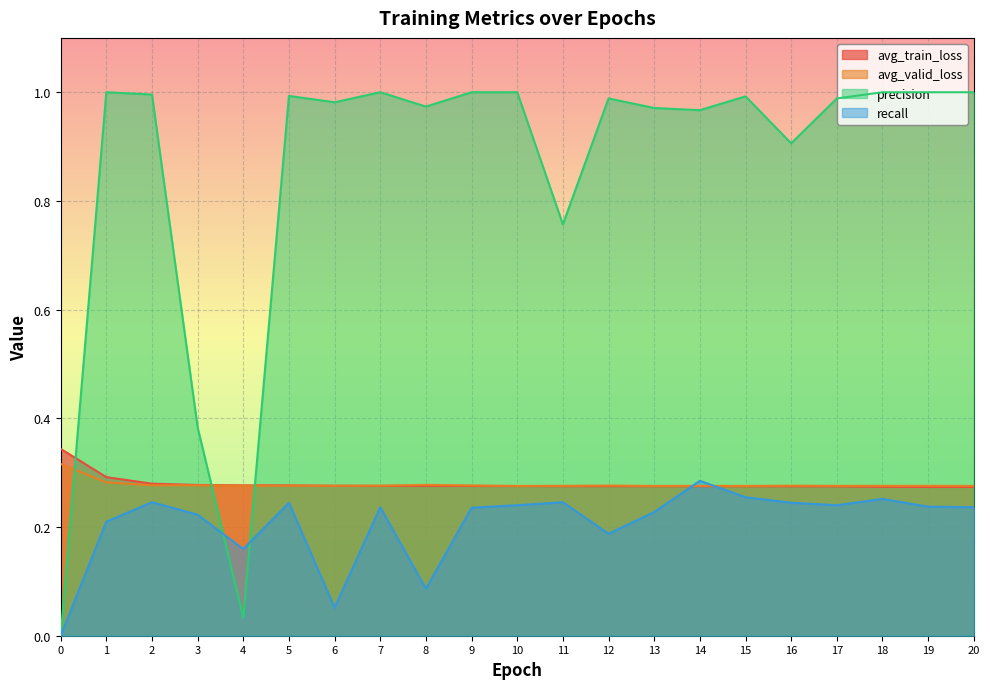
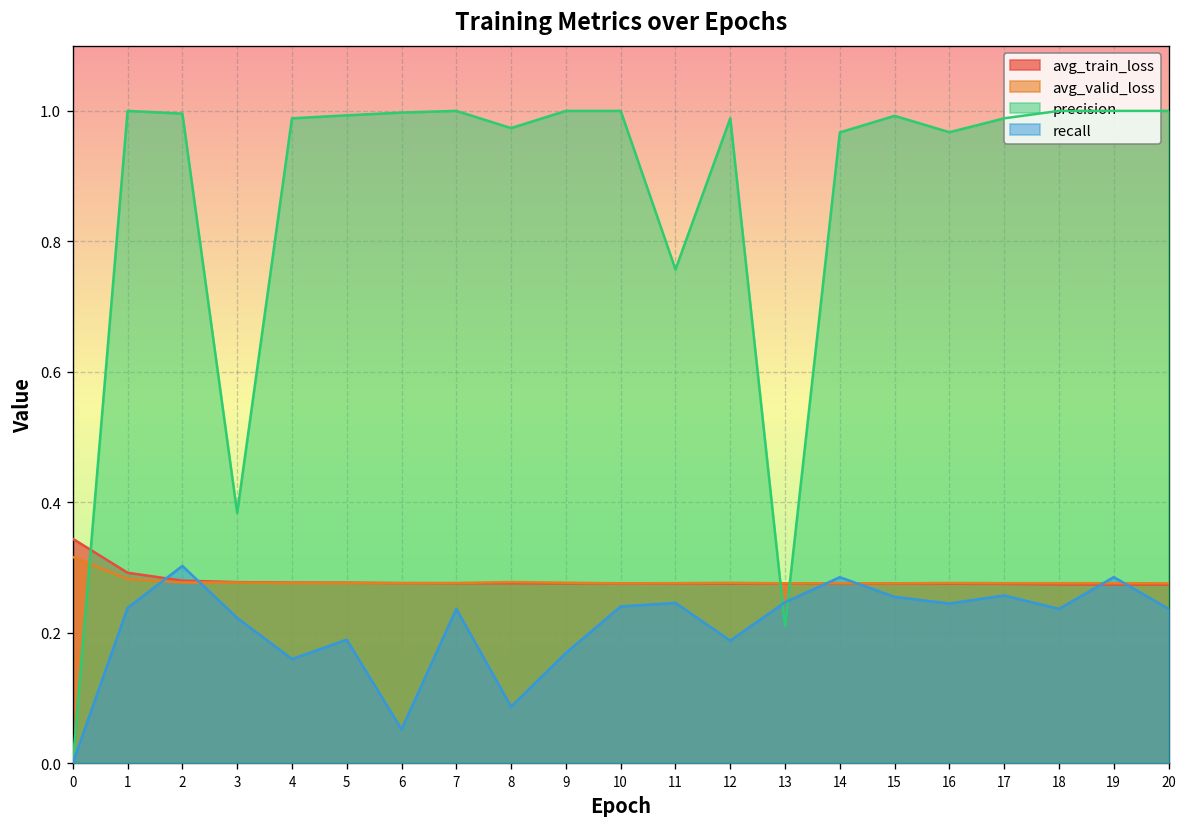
recall, 1: 0.21 -> 0.24
recall, 2: 0.25 -> 0.30
precision, 4: 0.03 -> 0.99
recall, 5: 0.24 -> 0.19
precision, 6: 0.98 -> 1.00
recall, 9: 0.24 -> 0.17
precision, 13: 0.97 -> 0.21
recall, 13: 0.23 -> 0.25
precision, 16: 0.91 -> 0.97
recall, 17: 0.24 -> 0.26
recall, 18: 0.25 -> 0.24
recall, 19: 0.24 -> 0.29
